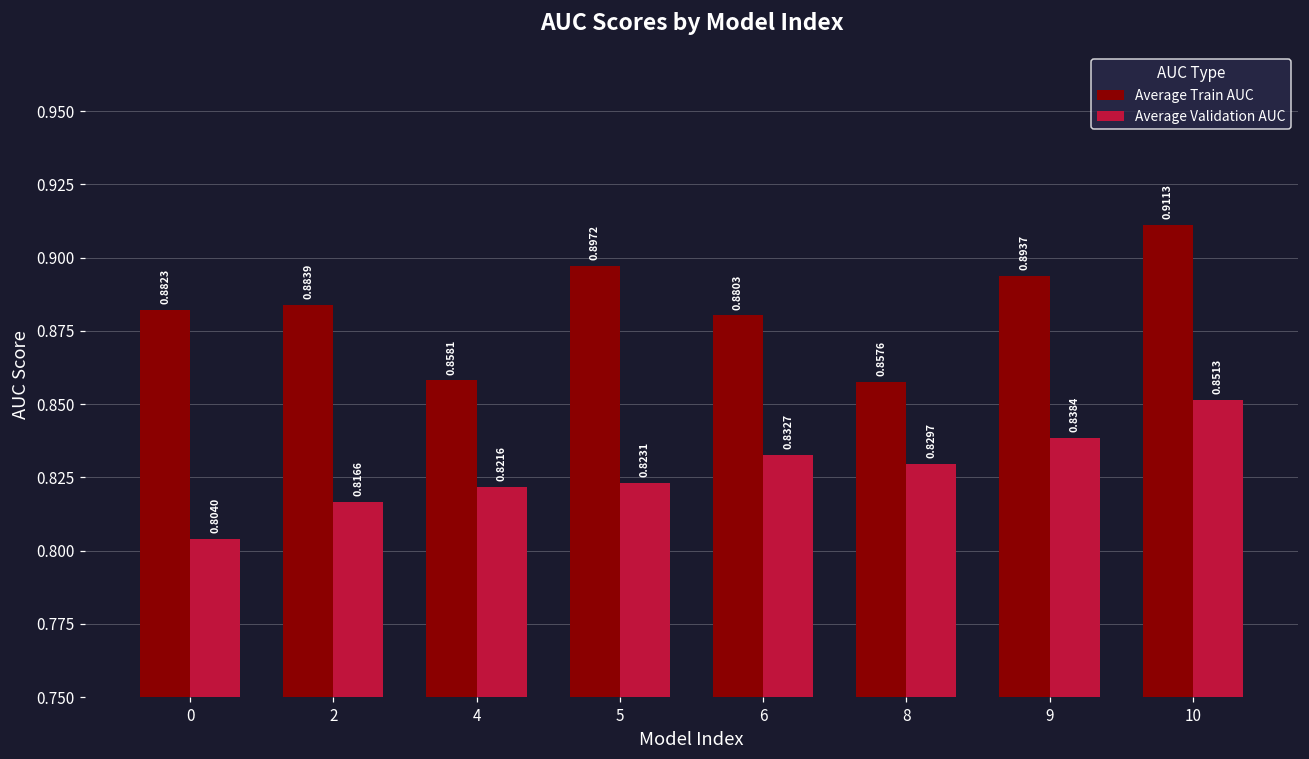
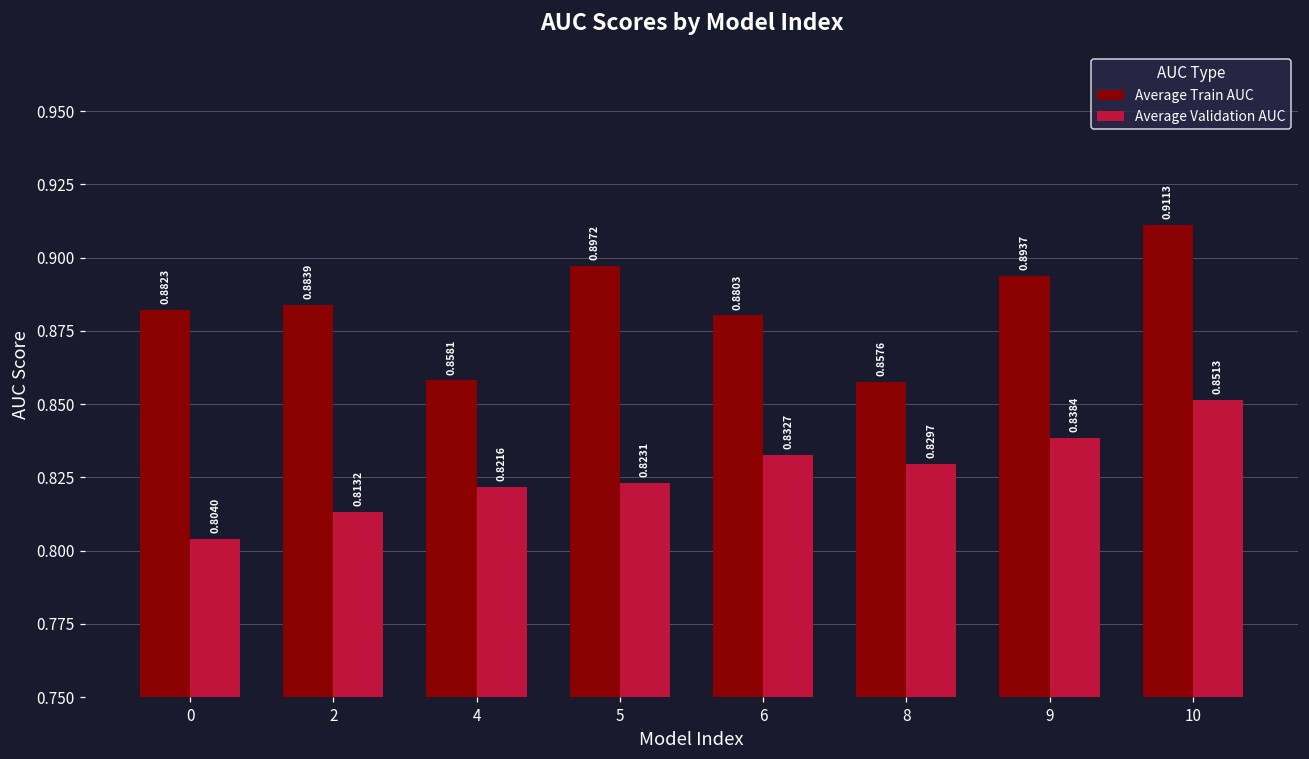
Average Validation AUC, 2: 0.8166 -> 0.8132
